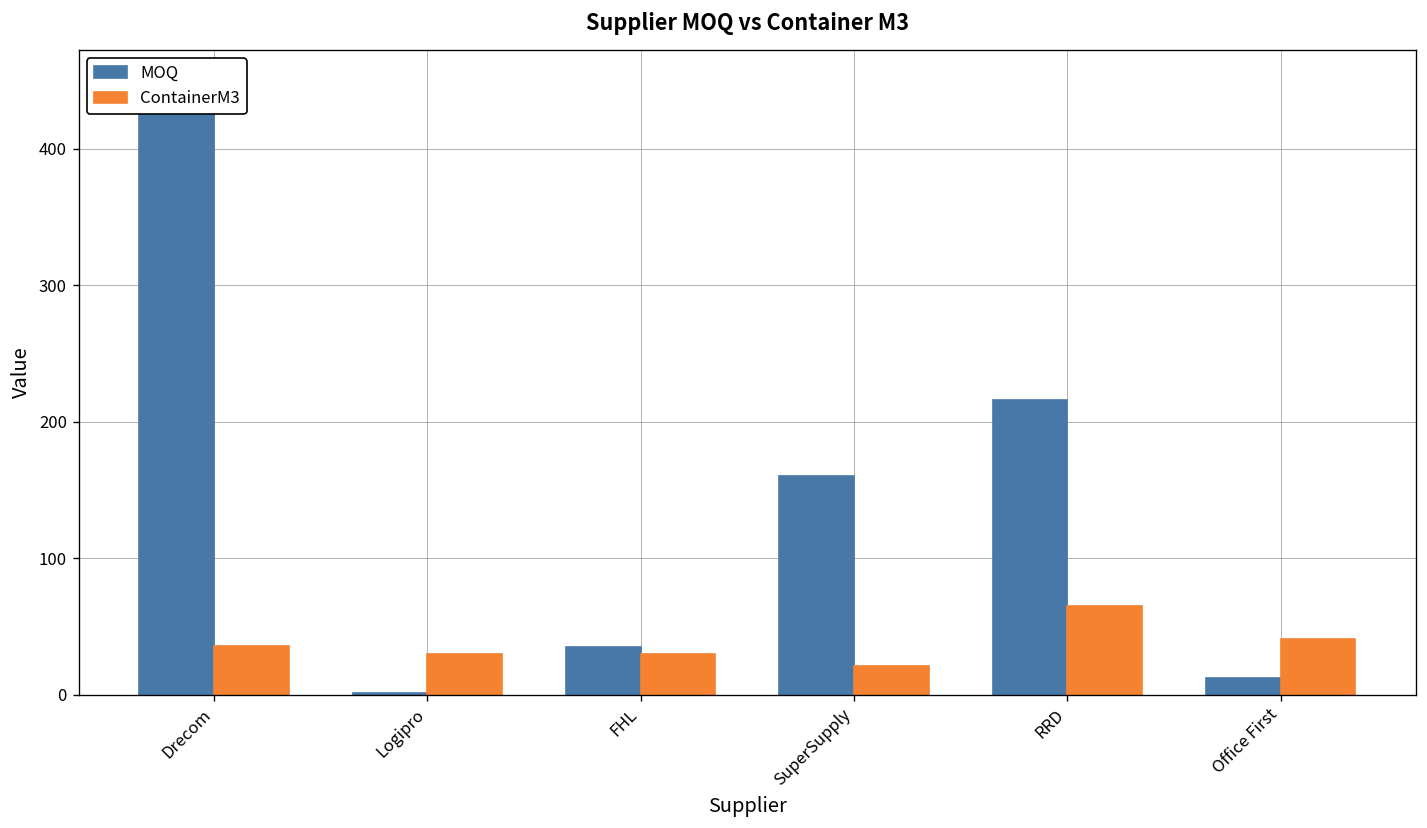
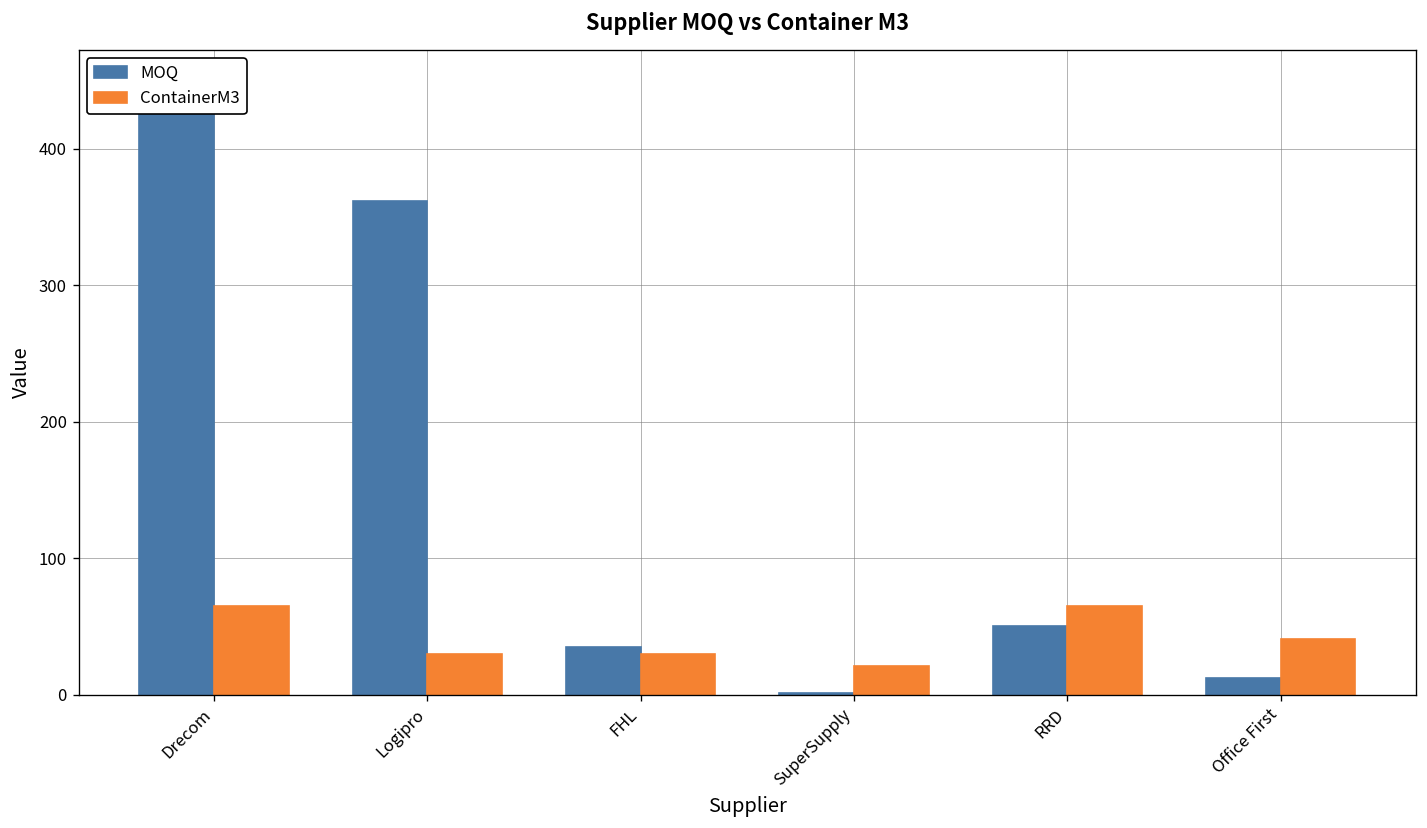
ContainerM3, Drecom: 36 -> 65
MOQ, Logipro: 1 -> 362
MOQ, SuperSupply: 160 -> 1
MOQ, RRD: 216 -> 50
